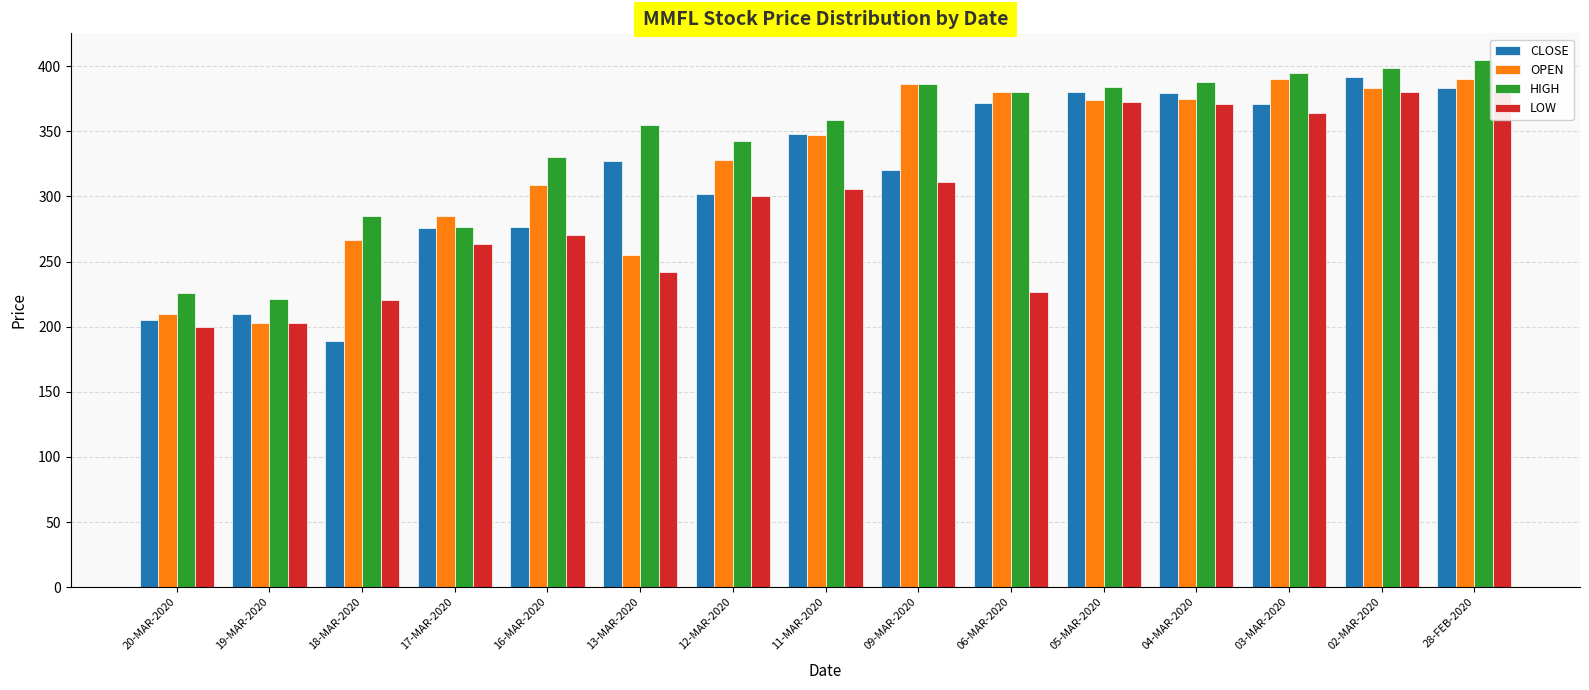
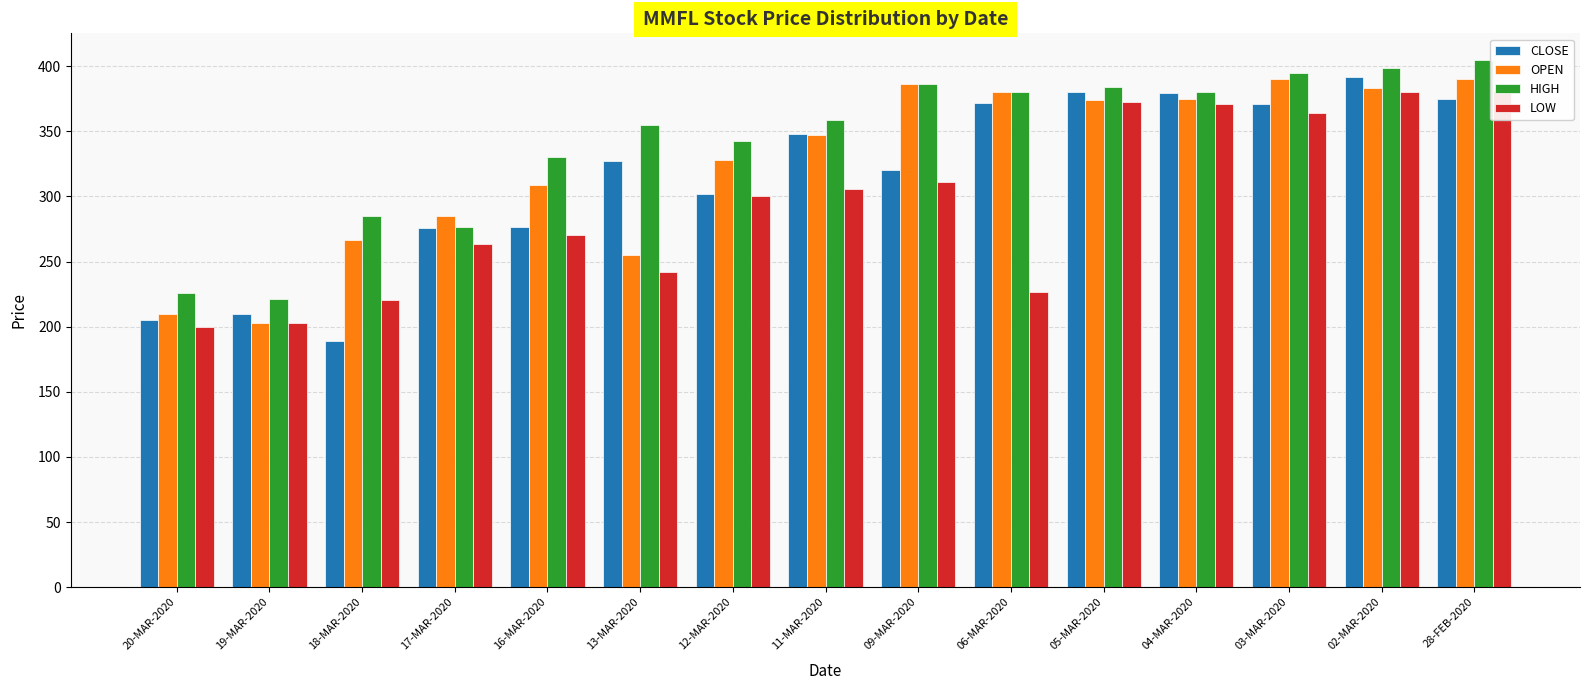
HIGH, 04-MAR-2020: 388 -> 380
CLOSE, 28-FEB-2020: 383 -> 375
